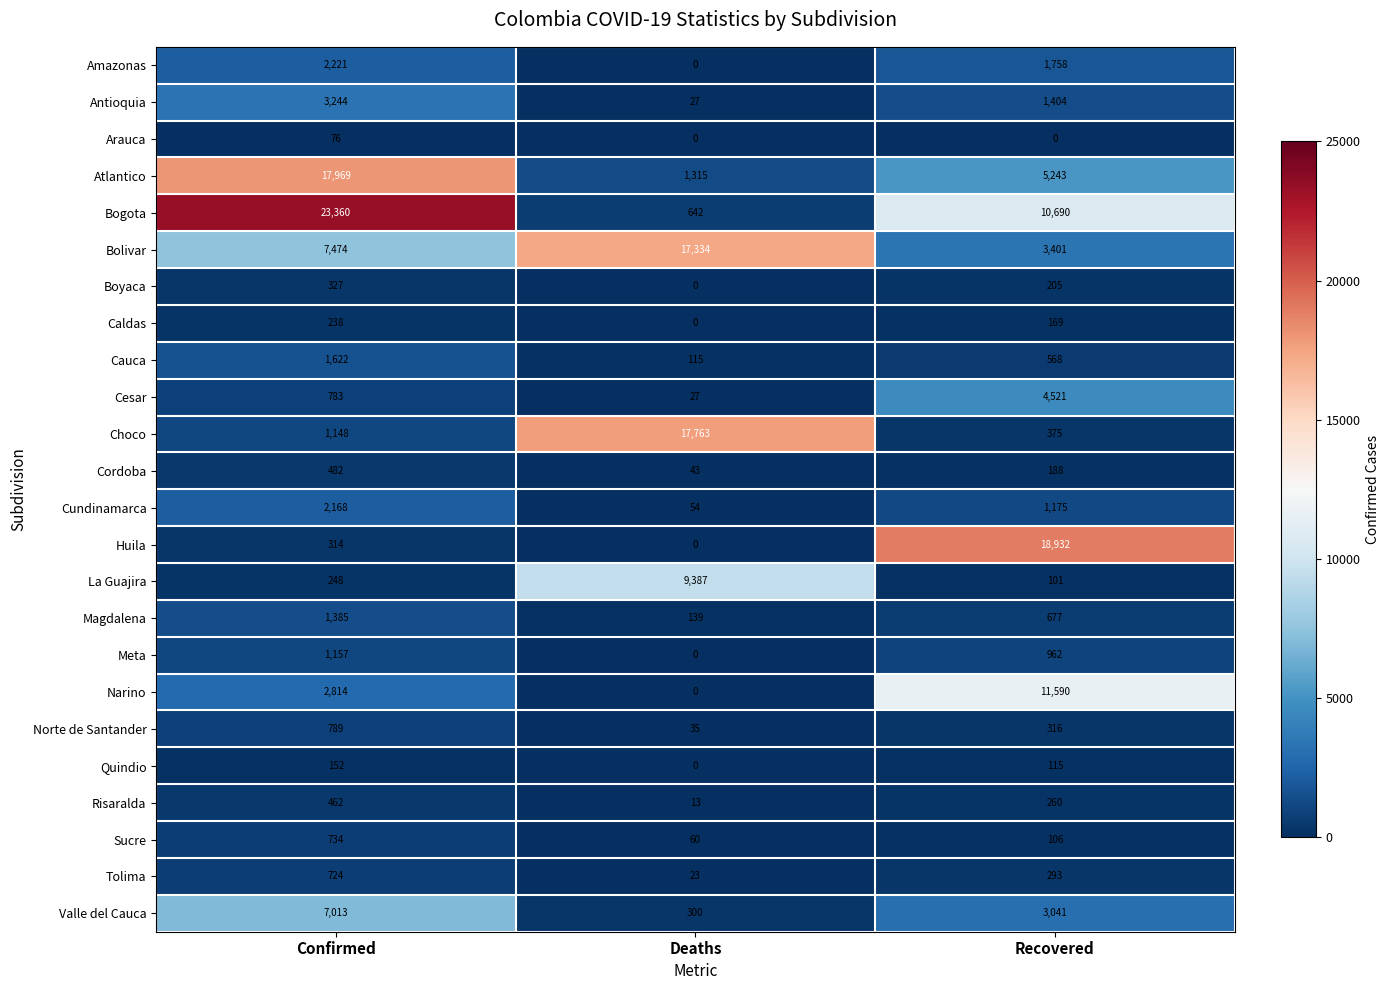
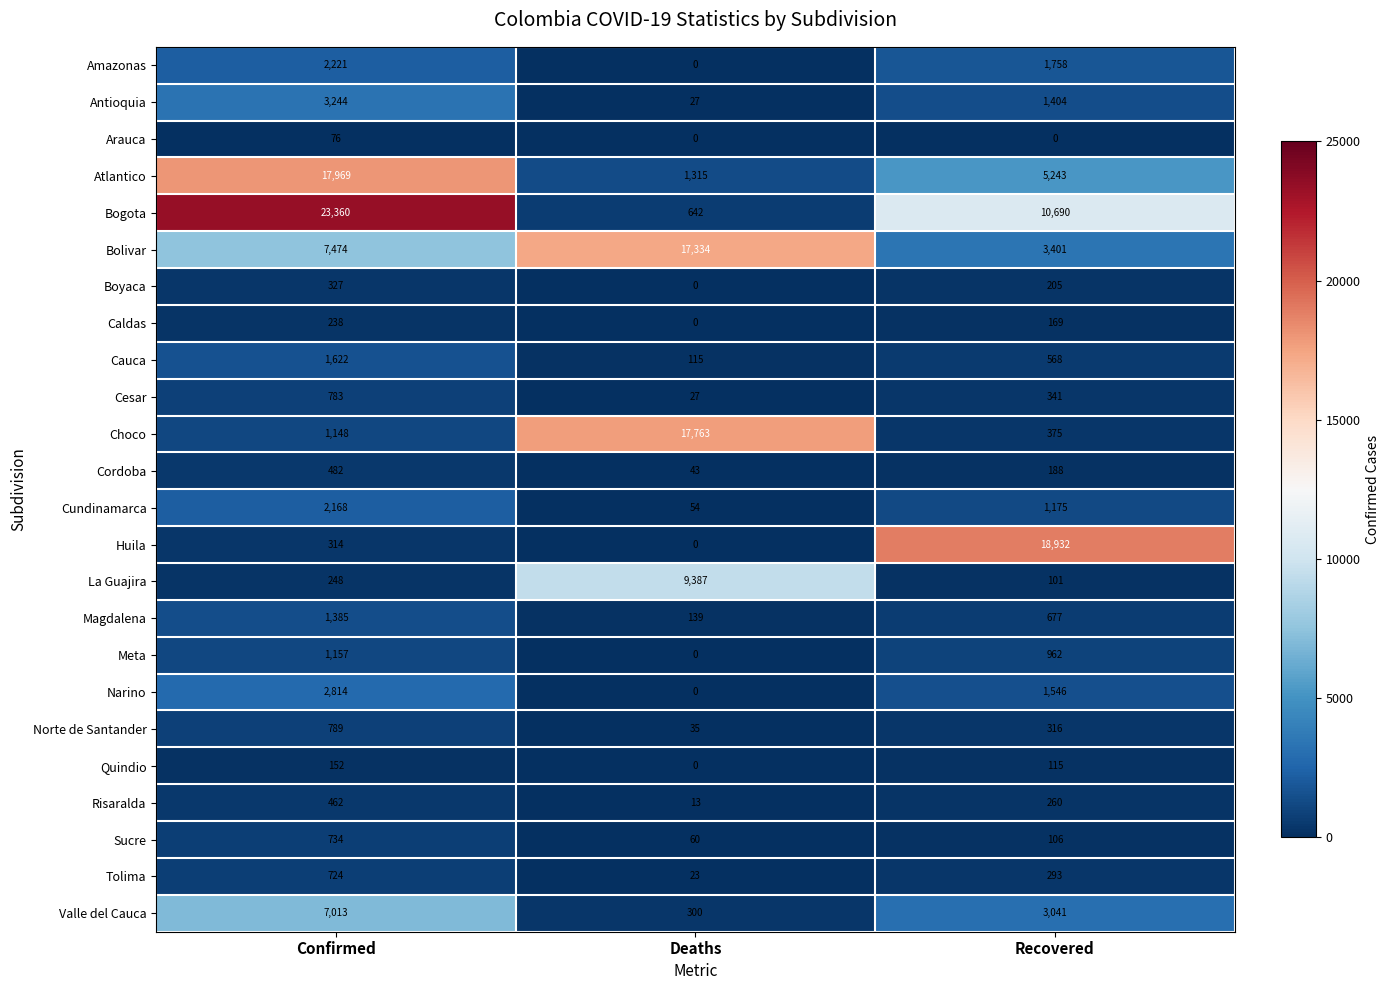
Cesar, Recovered: 4,521 -> 341
Narino, Recovered: 11,590 -> 1,546
